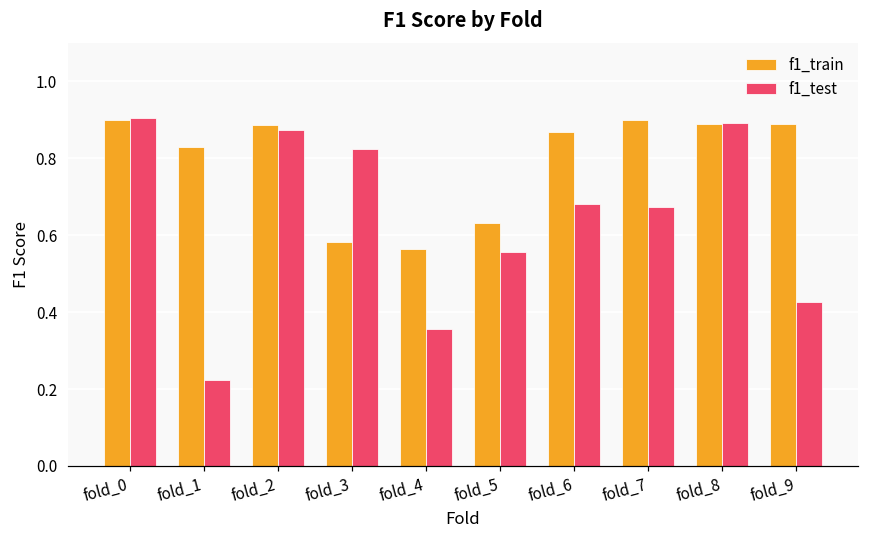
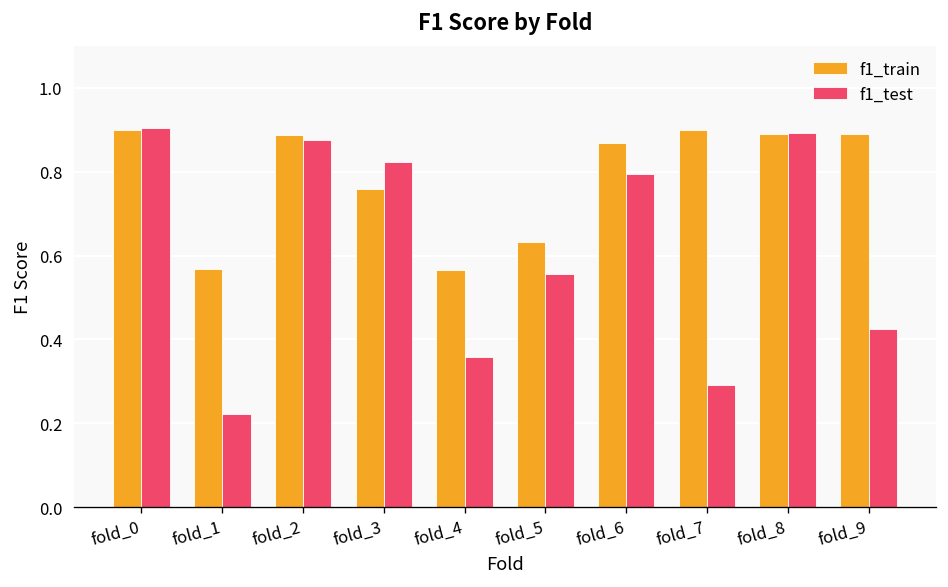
f1_train, fold_1: 0.83 -> 0.57
f1_train, fold_3: 0.58 -> 0.76
f1_test, fold_6: 0.68 -> 0.79
f1_test, fold_7: 0.67 -> 0.29
